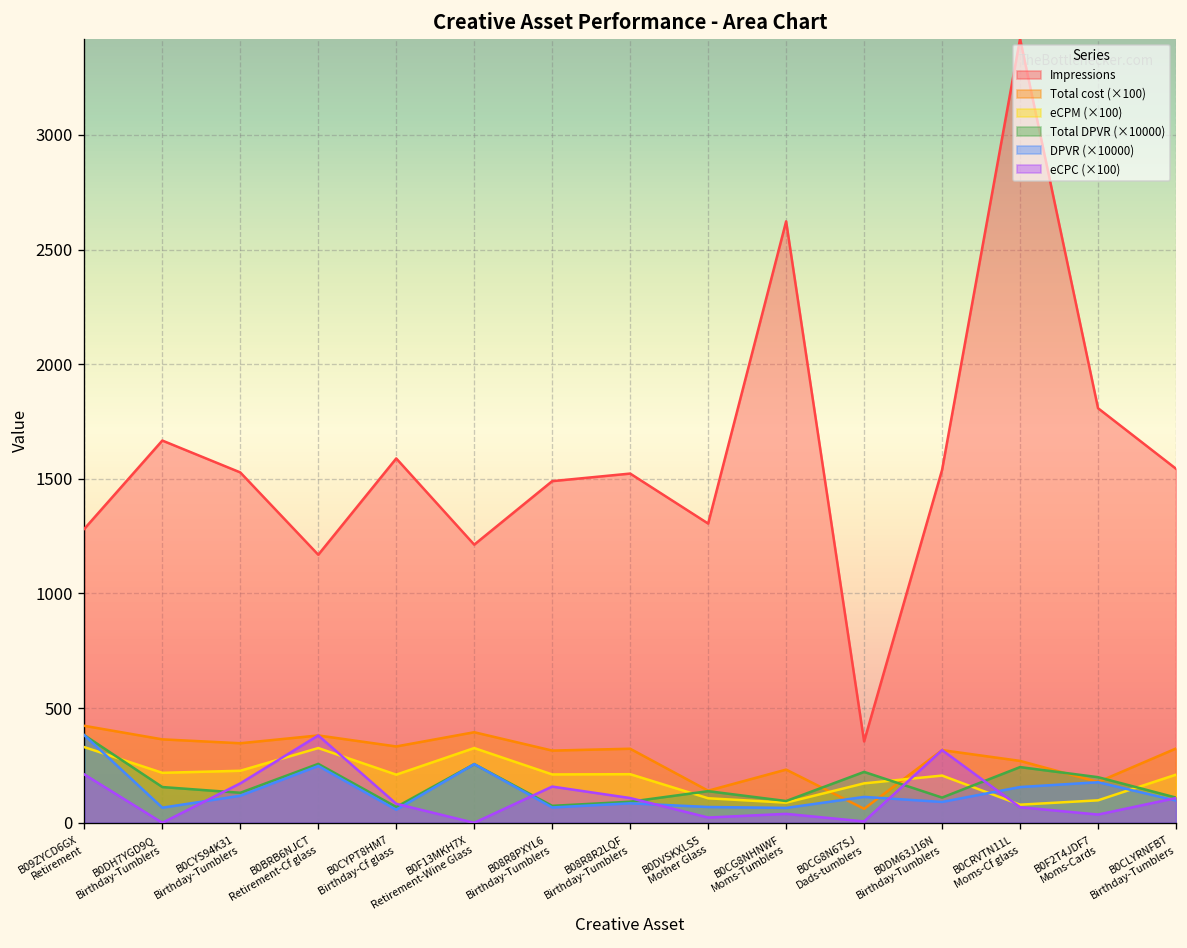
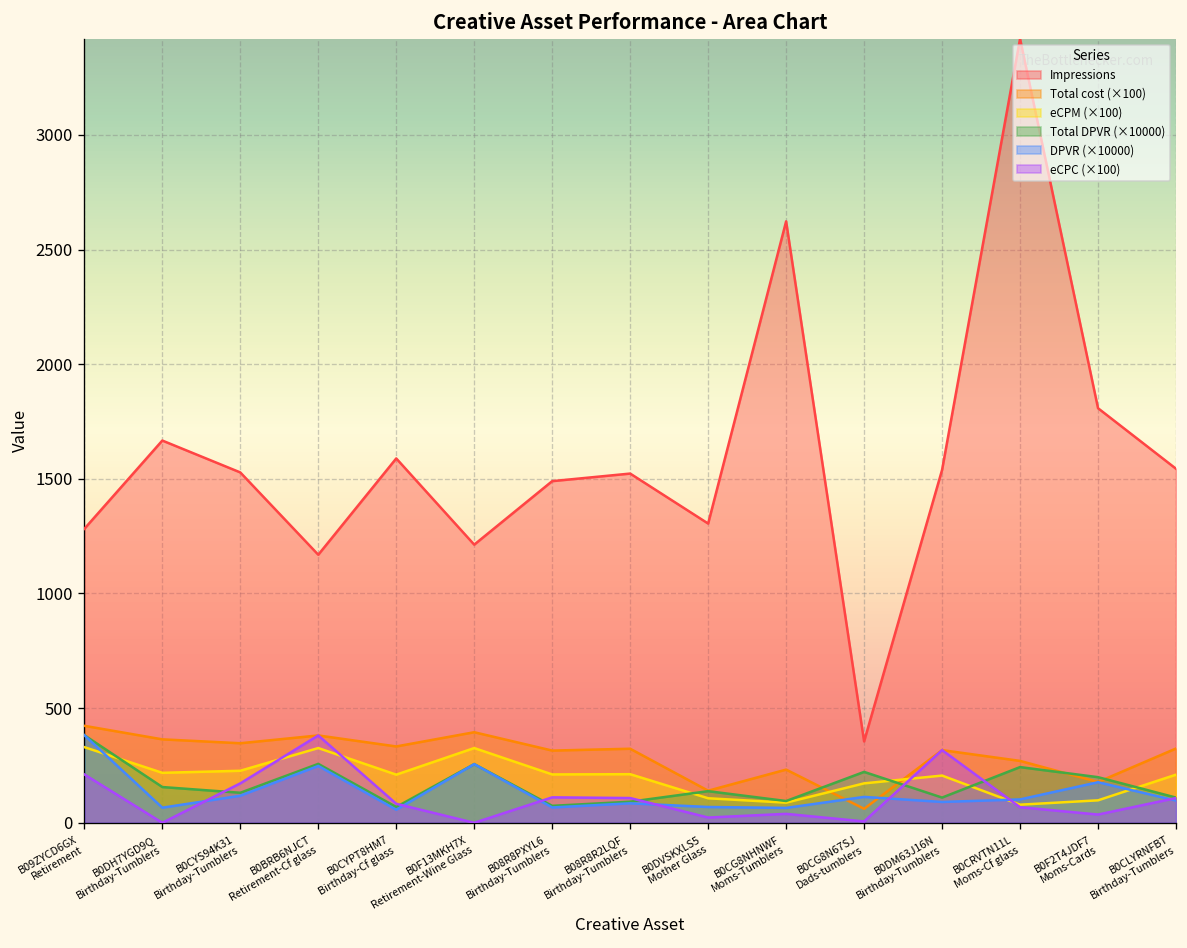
eCPC (×100), B08R8PXYL6 Birthday-Tumblers: 160 -> 110
DPVR (×10000), B0CRVTN11L Moms-Cf glass: 160 -> 100
